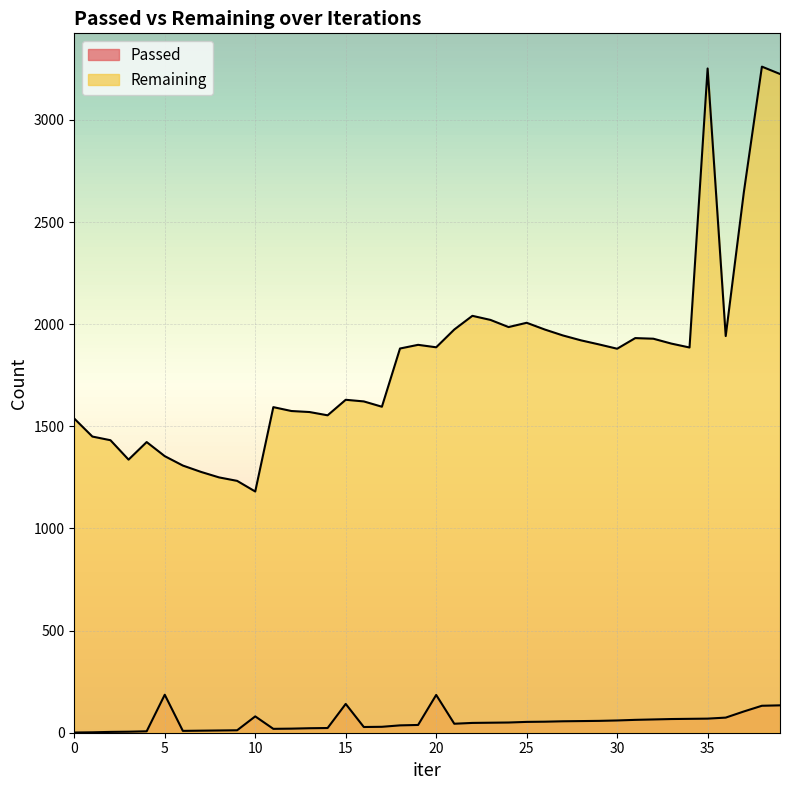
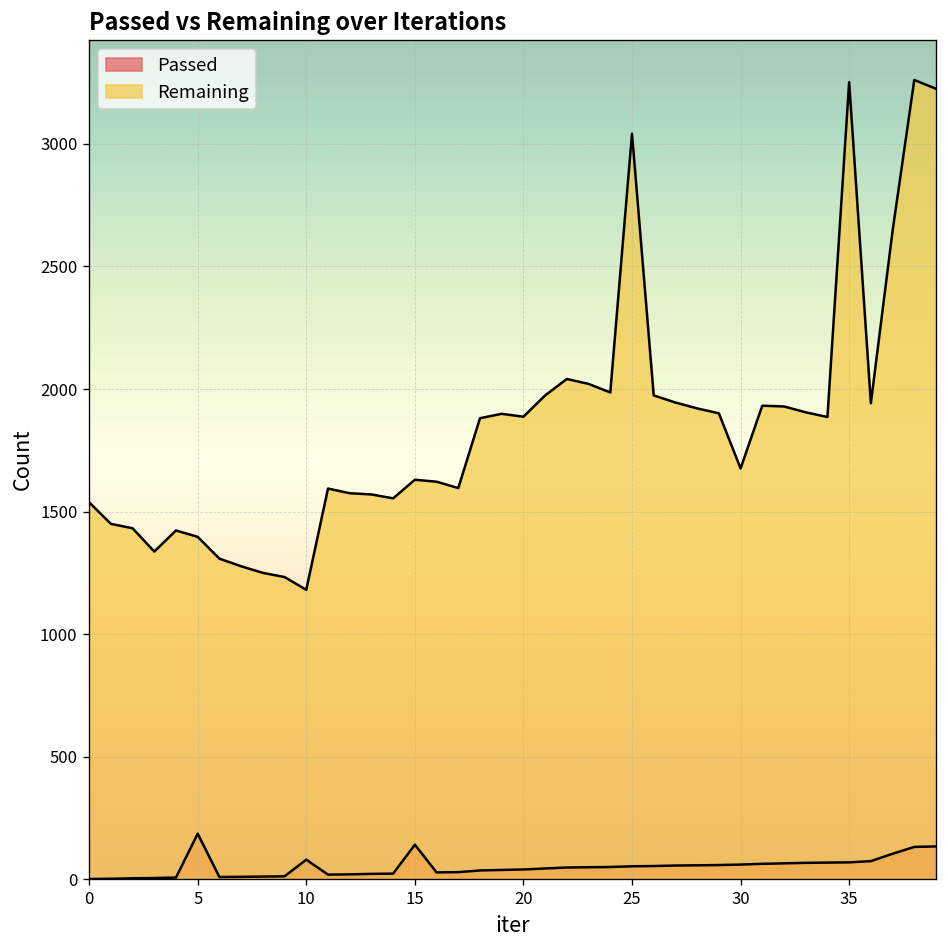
Remaining, 5: 1350 -> 1400
Passed, 20: 190 -> 40
Remaining, 25: 2010 -> 3040
Remaining, 30: 1880 -> 1680
